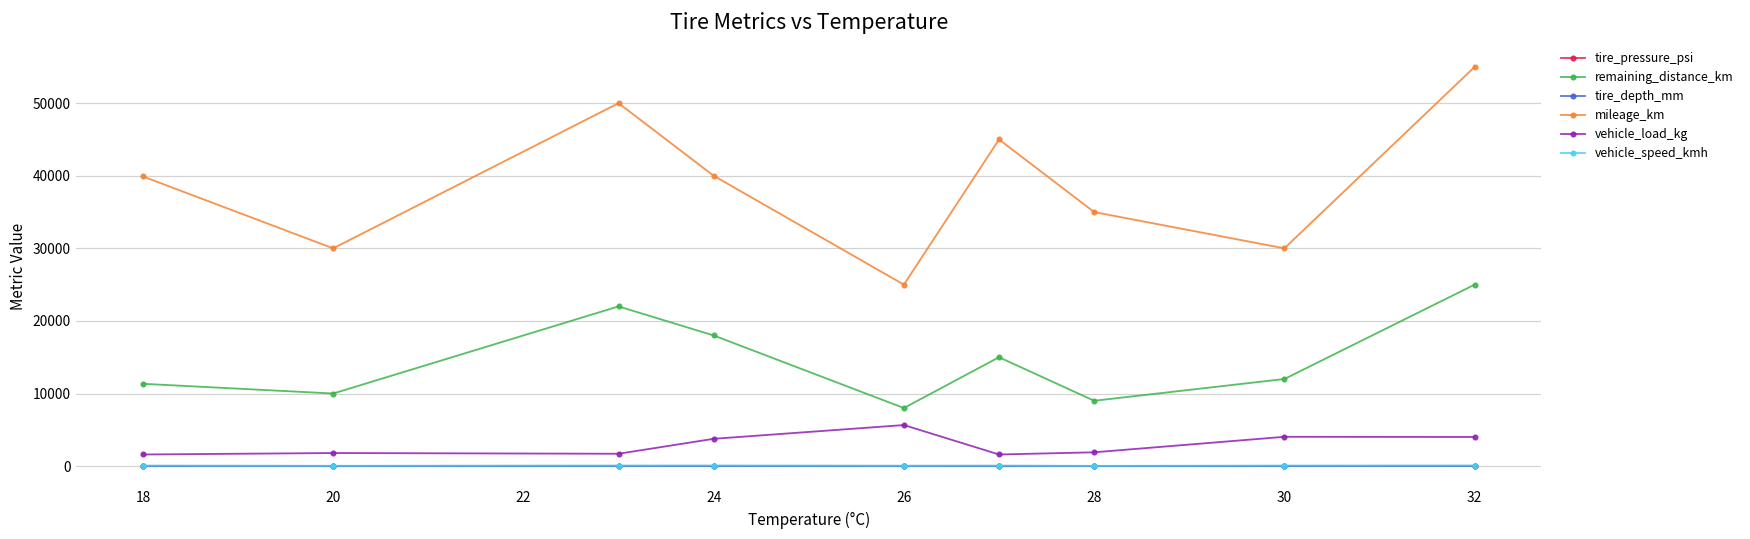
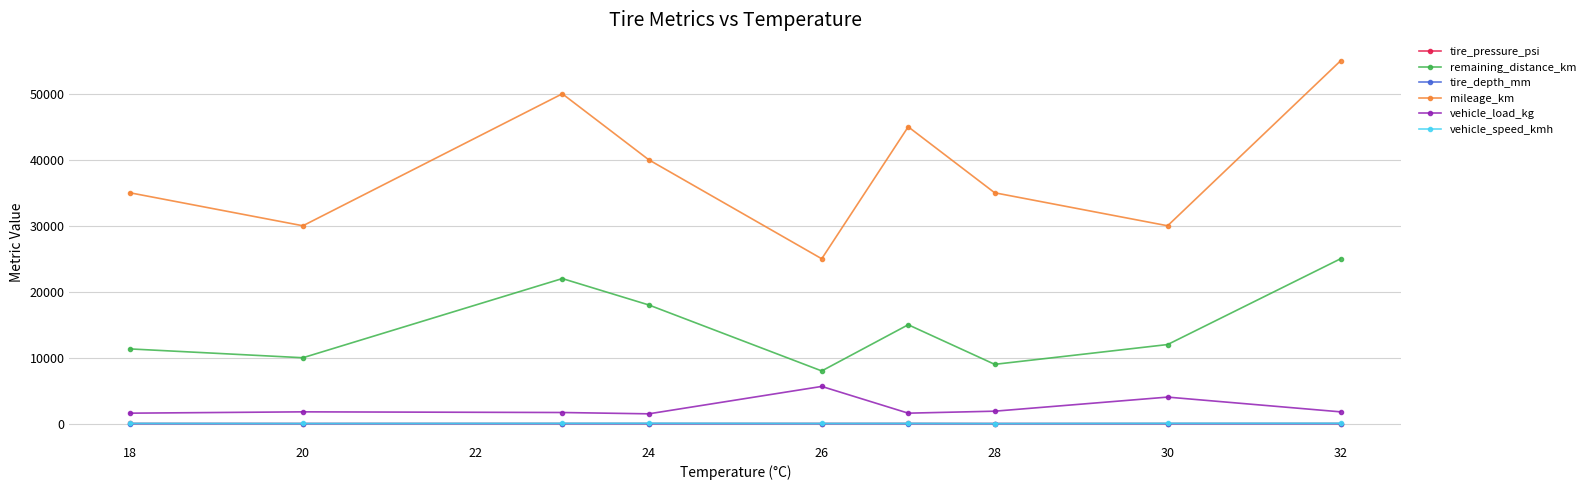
mileage_km, 18: 40000 -> 35000
vehicle_load_kg, 24: 4000 -> 2000
vehicle_load_kg, 32: 4000 -> 2000
